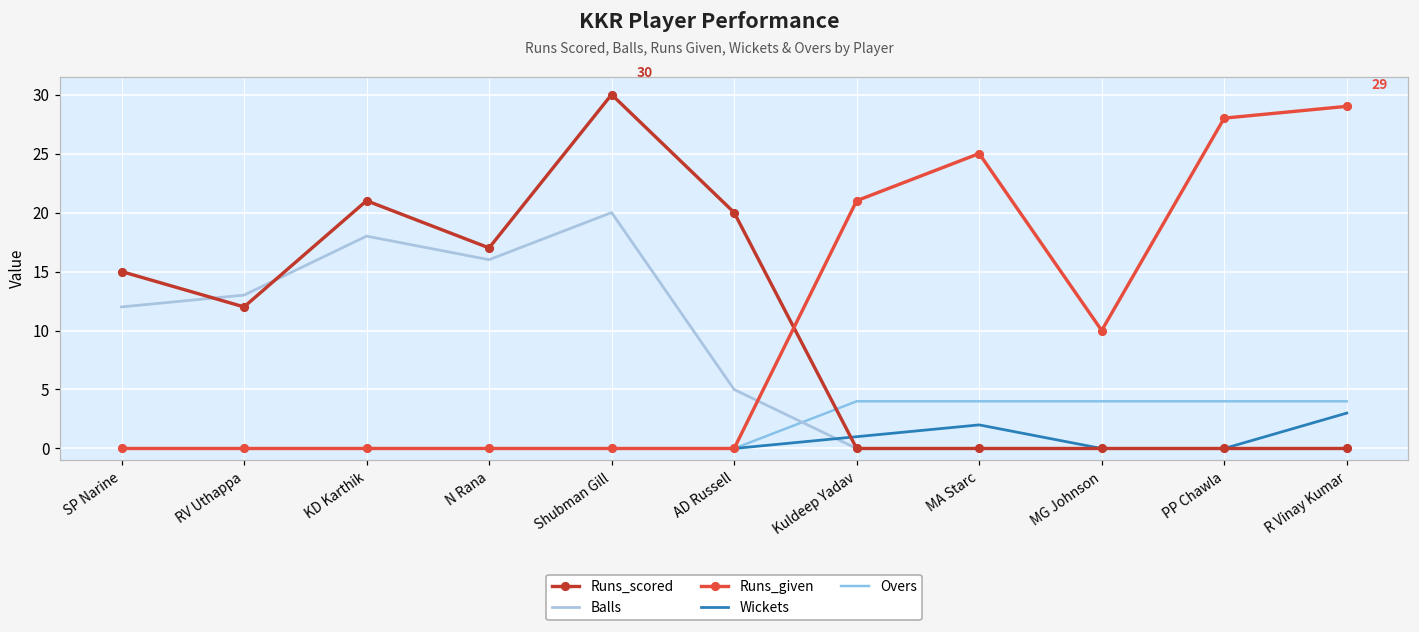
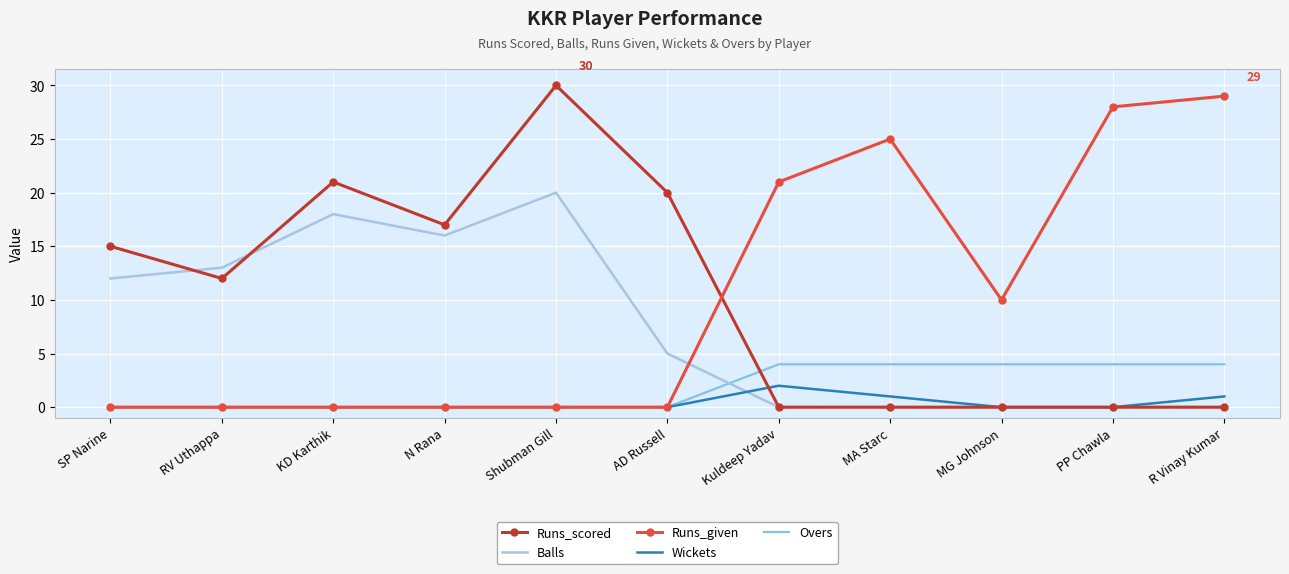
Wickets, Kuldeep Yadav: 1 -> 2
Wickets, MA Starc: 2 -> 1
Wickets, R Vinay Kumar: 3 -> 1
